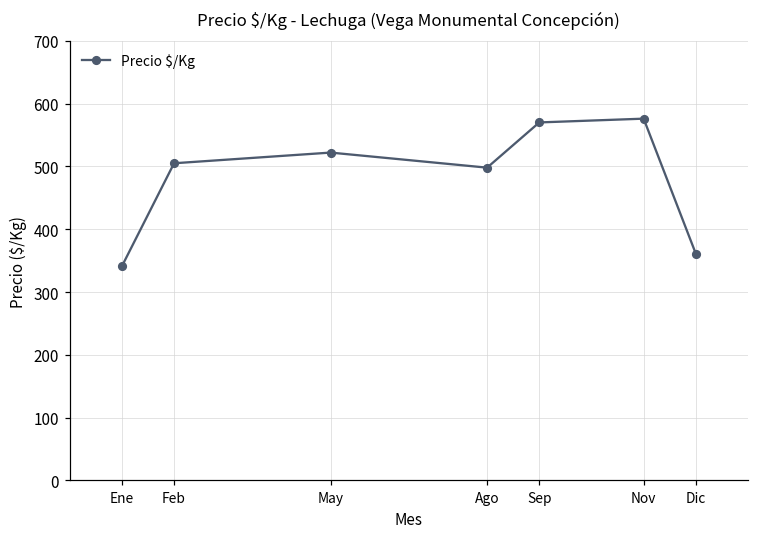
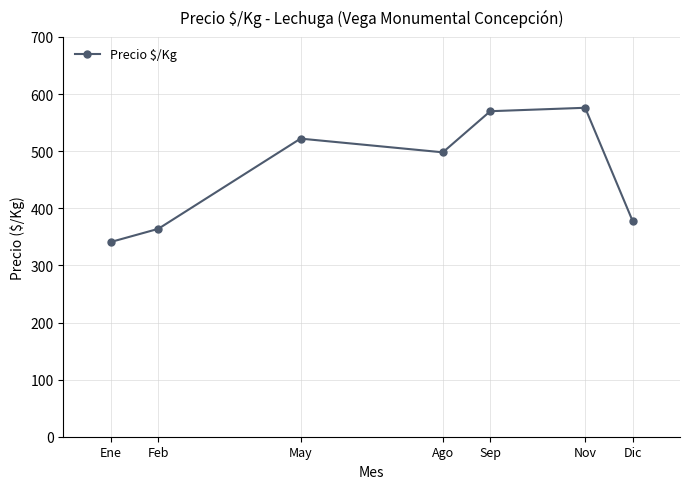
Feb: 510 -> 360
Dic: 360 -> 380
